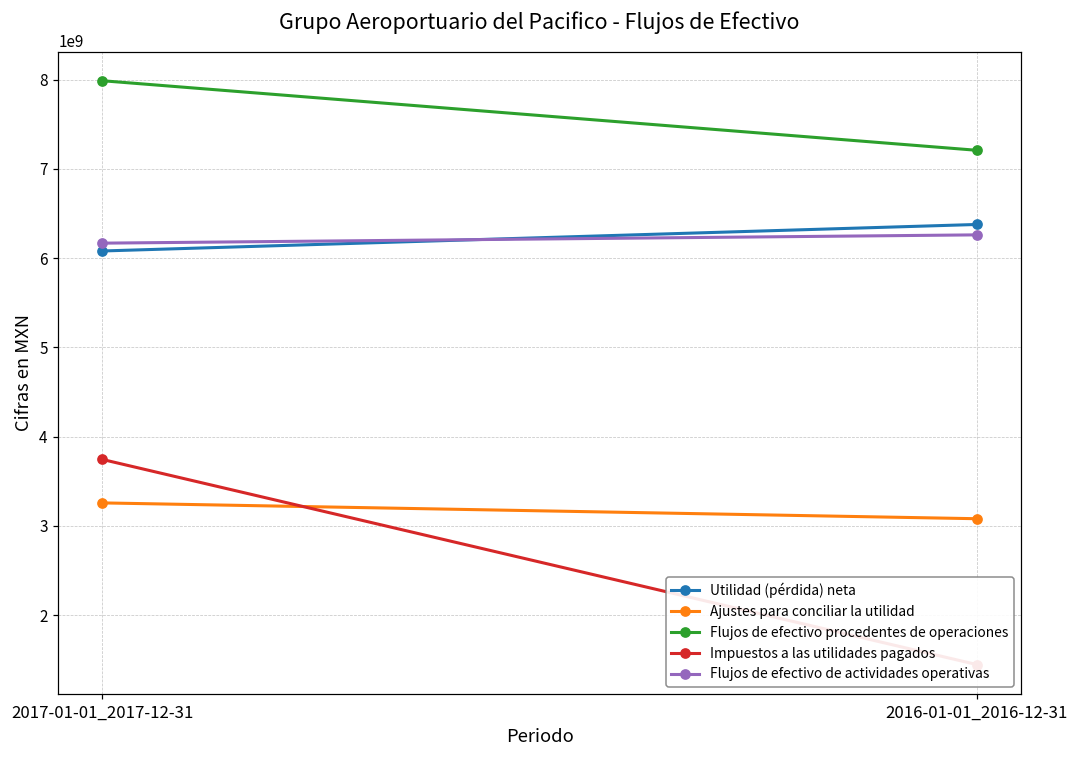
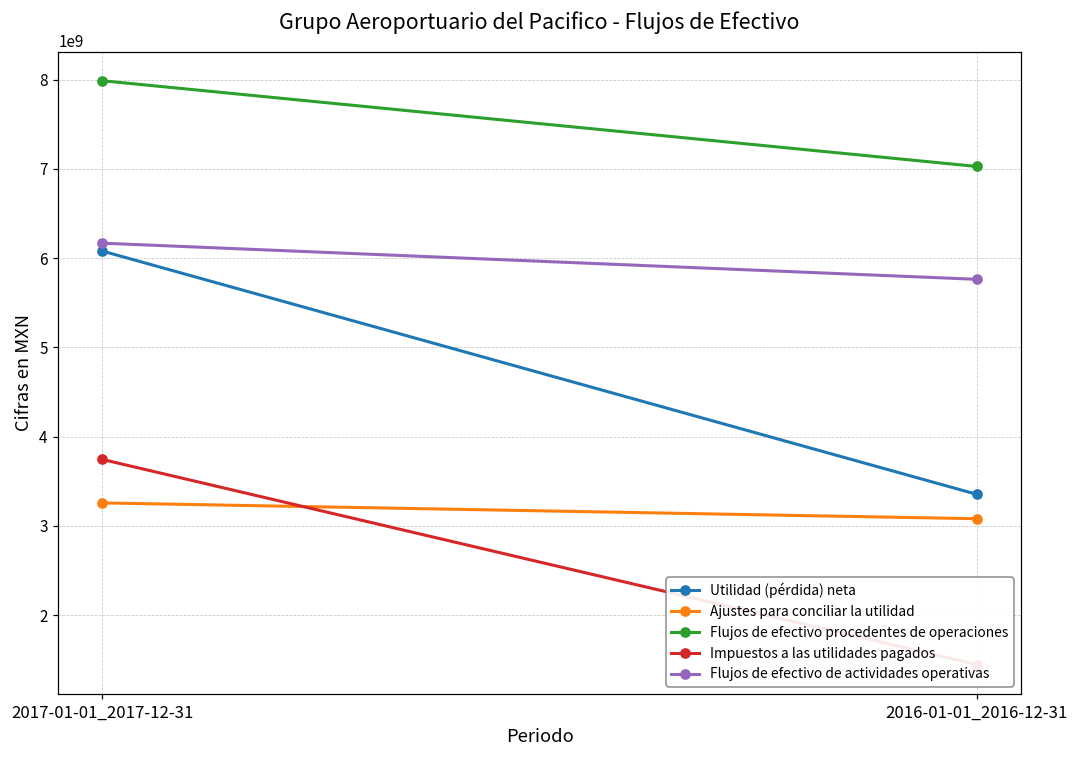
Utilidad (pérdida) neta, 2016-01-01_2016-12-31: 6400000000 -> 3400000000
Flujos de efectivo procedentes de operaciones, 2016-01-01_2016-12-31: 7200000000 -> 7000000000
Flujos de efectivo de actividades operativas, 2016-01-01_2016-12-31: 6300000000 -> 5800000000
